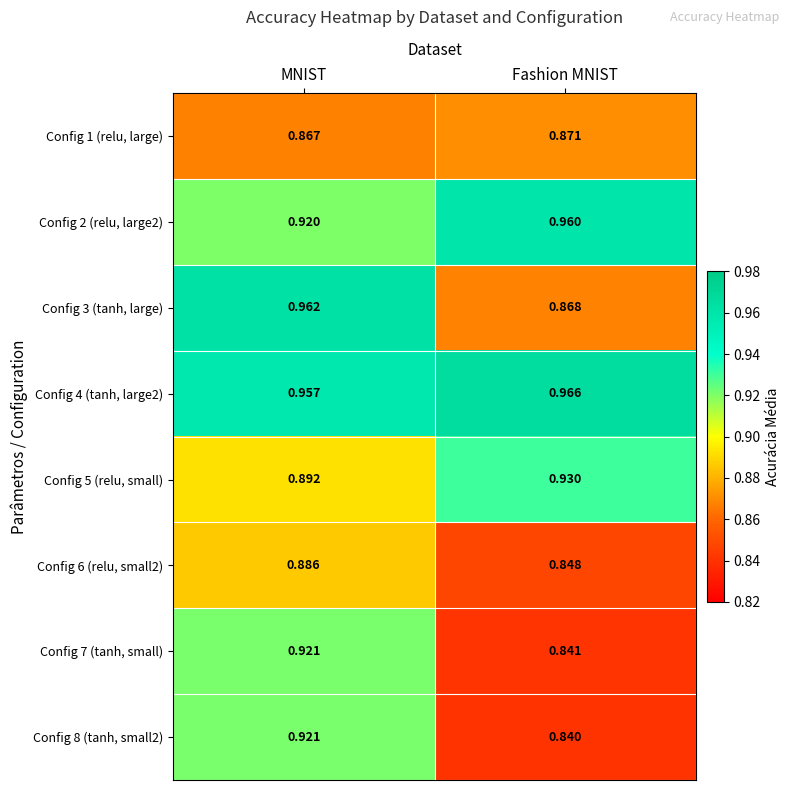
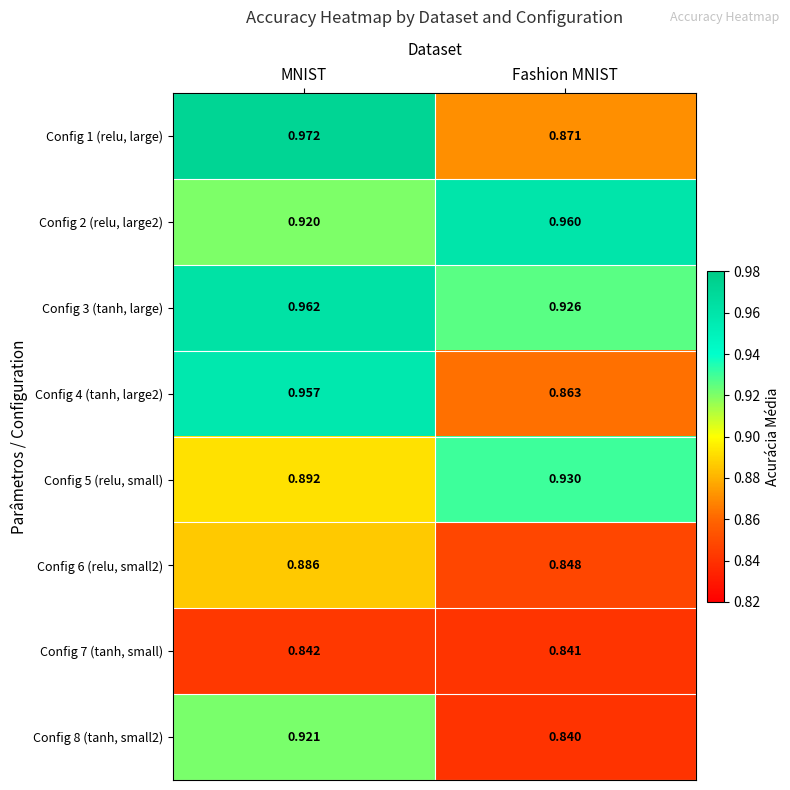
Config 1 (relu, large), MNIST: 0.867 -> 0.972
Config 3 (tanh, large), Fashion MNIST: 0.868 -> 0.926
Config 4 (tanh, large2), Fashion MNIST: 0.966 -> 0.863
Config 7 (tanh, small), MNIST: 0.921 -> 0.842
